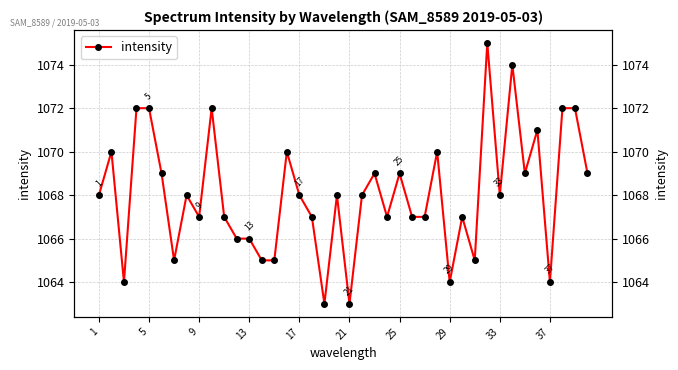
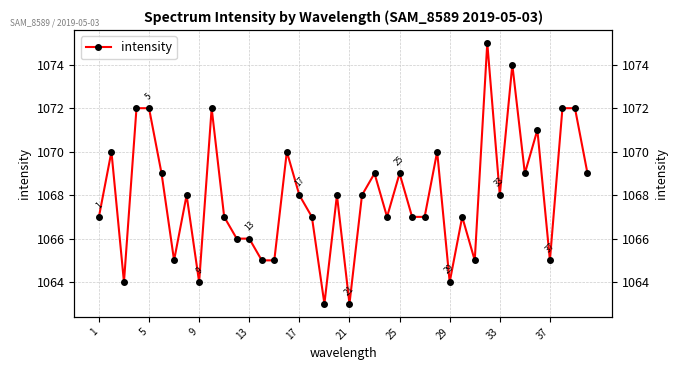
1: 1068 -> 1067
9: 1067 -> 1064
37: 1064 -> 1065
